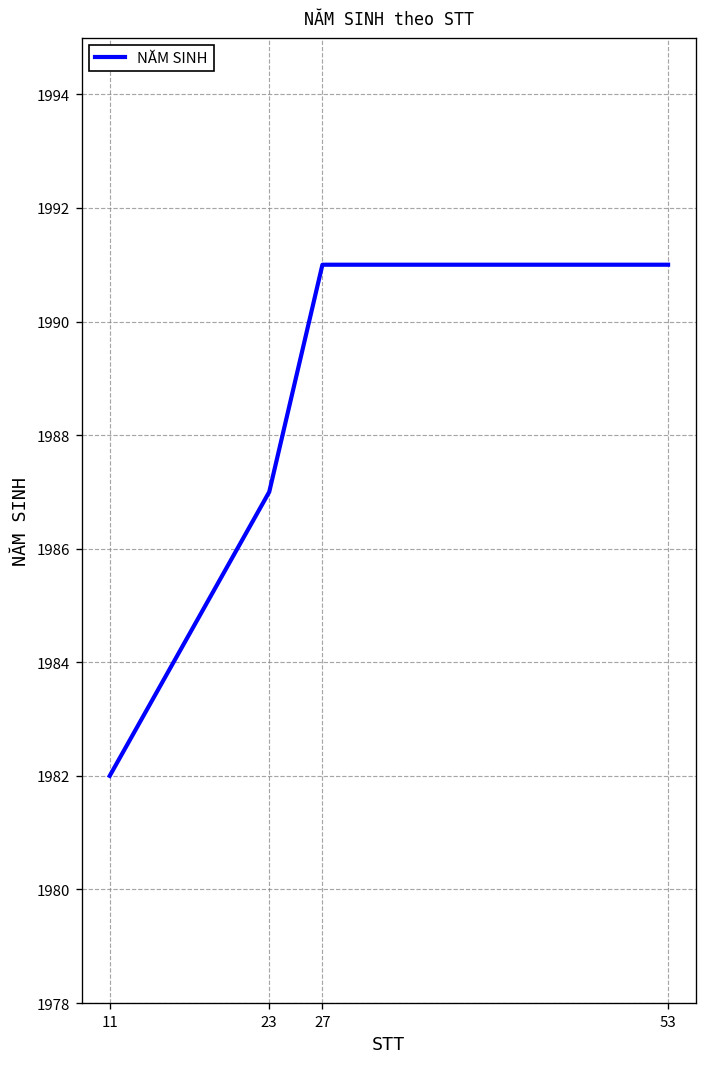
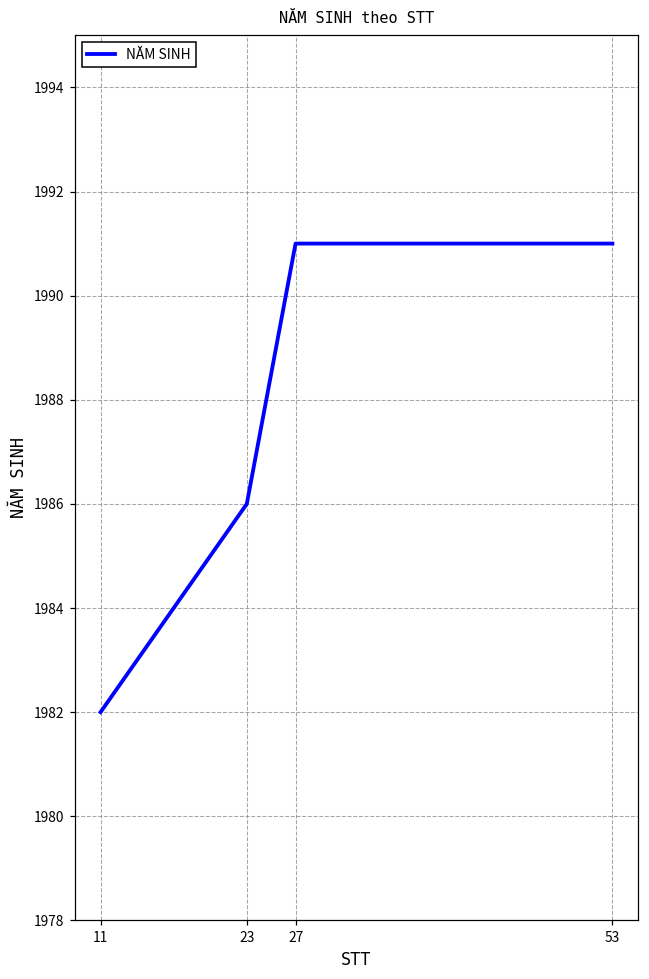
23: 1987 -> 1986
